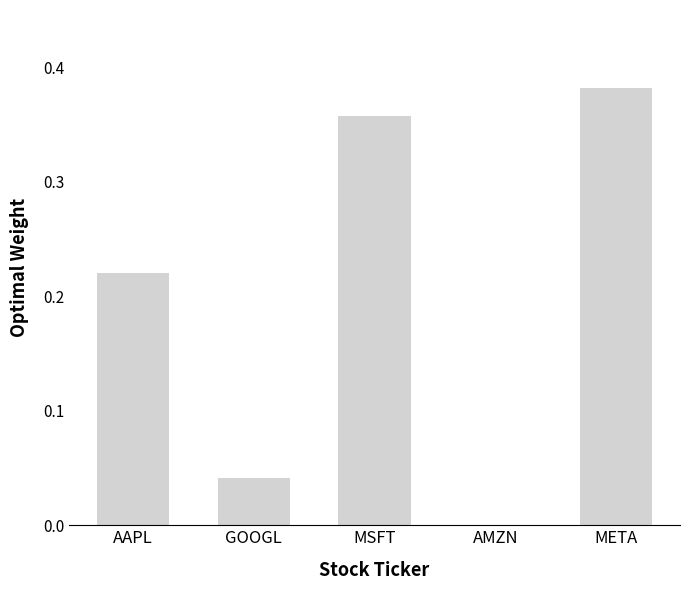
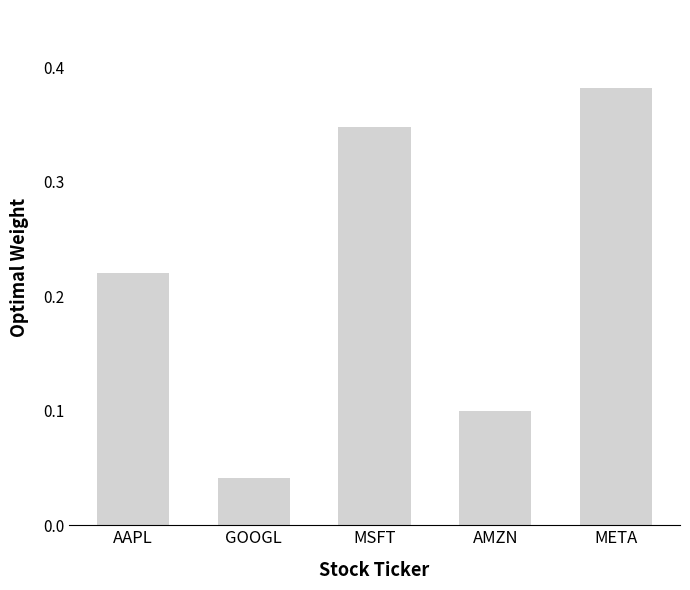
MSFT: 0.358 -> 0.348
AMZN: 0.0 -> 0.1
